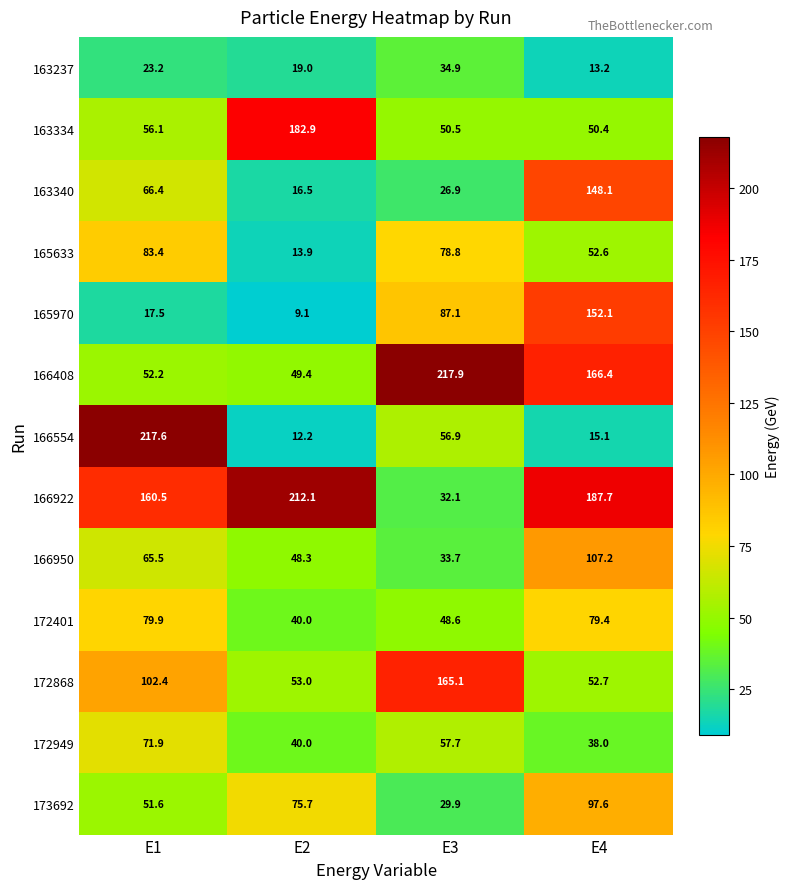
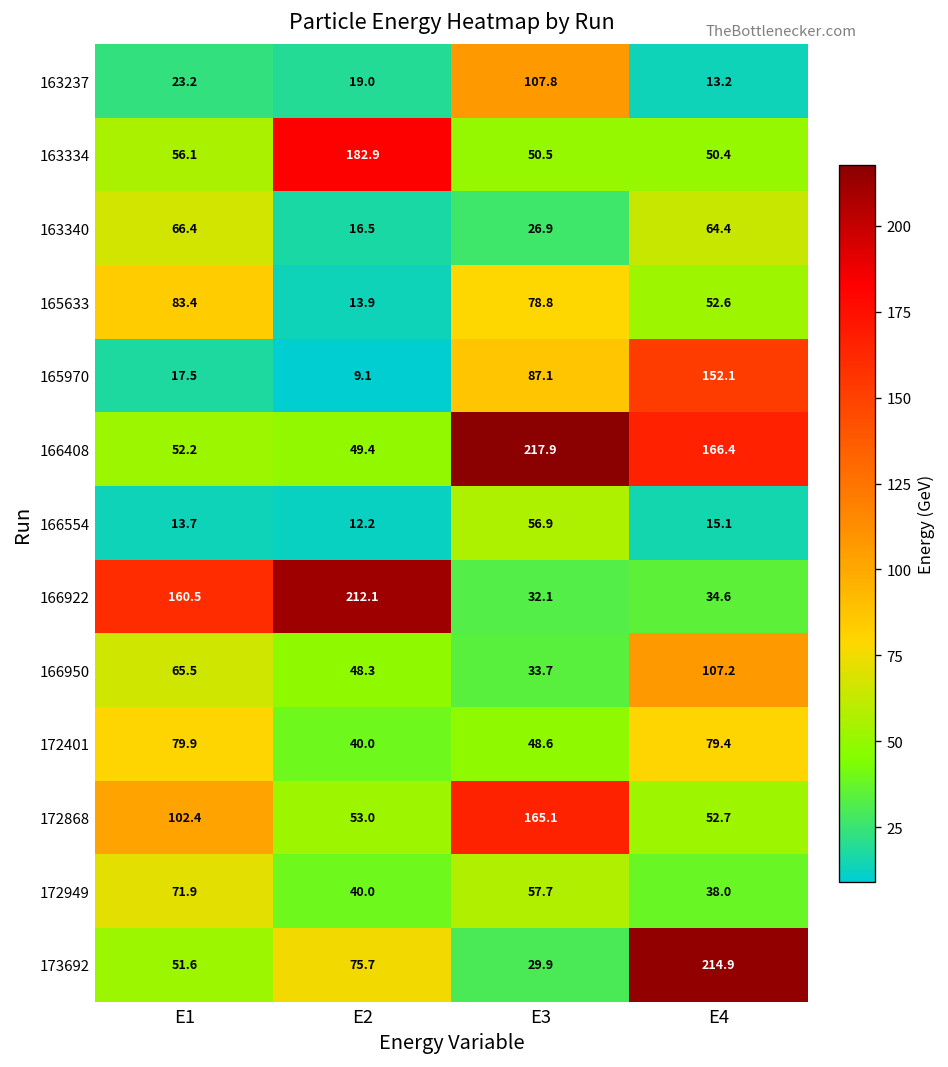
163237, E3: 34.9 -> 107.8
163340, E4: 148.1 -> 64.4
166554, E1: 217.6 -> 13.7
166922, E4: 187.7 -> 34.6
173692, E4: 97.6 -> 214.9
